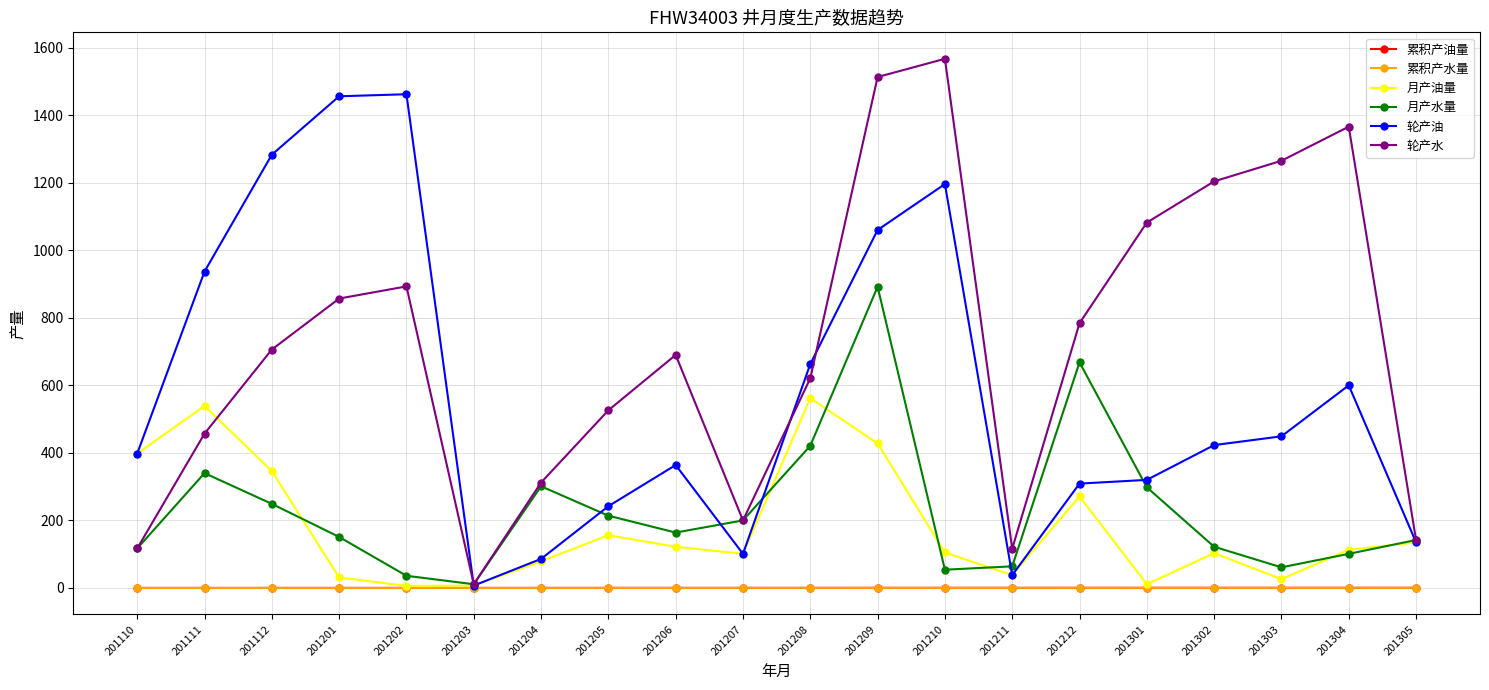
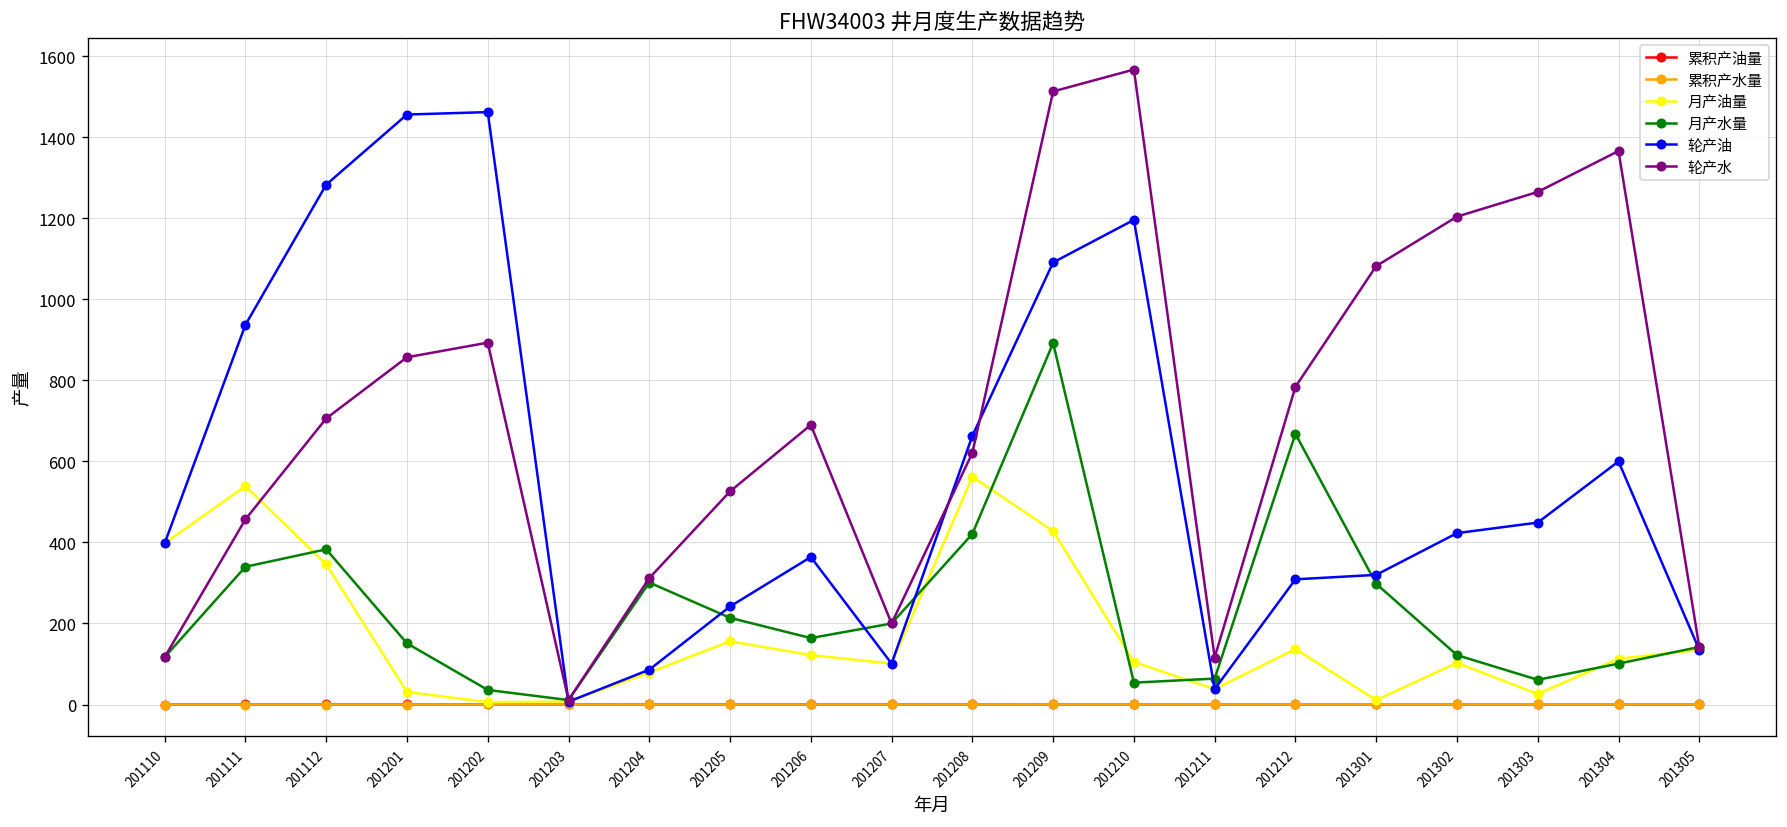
月产水量, 201112: 250 -> 380
轮产油, 201209: 1060 -> 1090
月产油量, 201212: 270 -> 140
